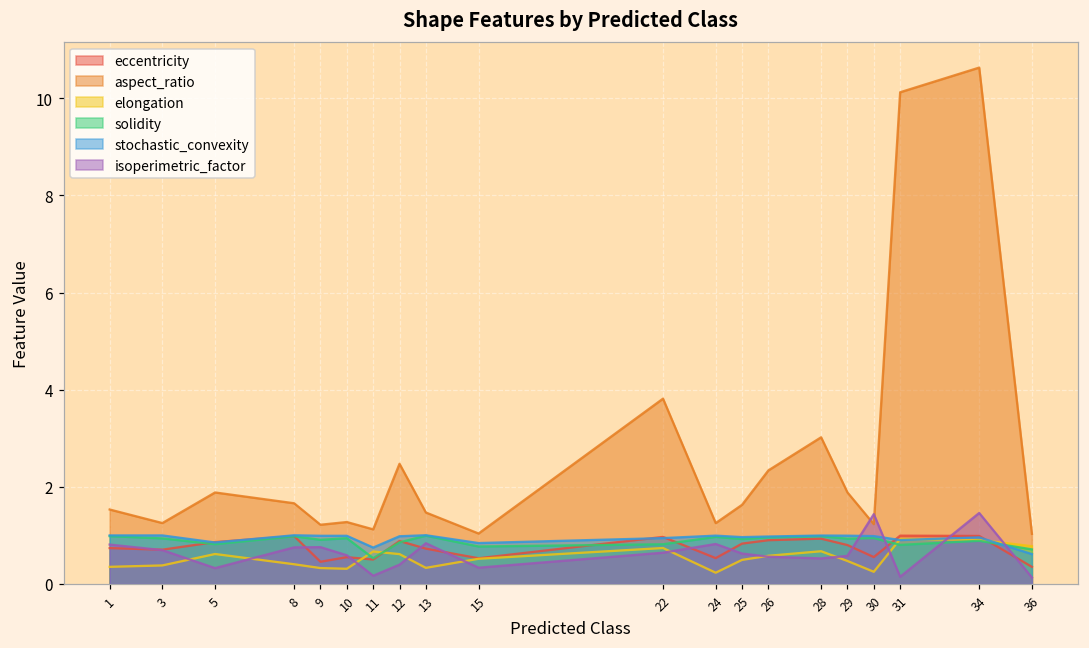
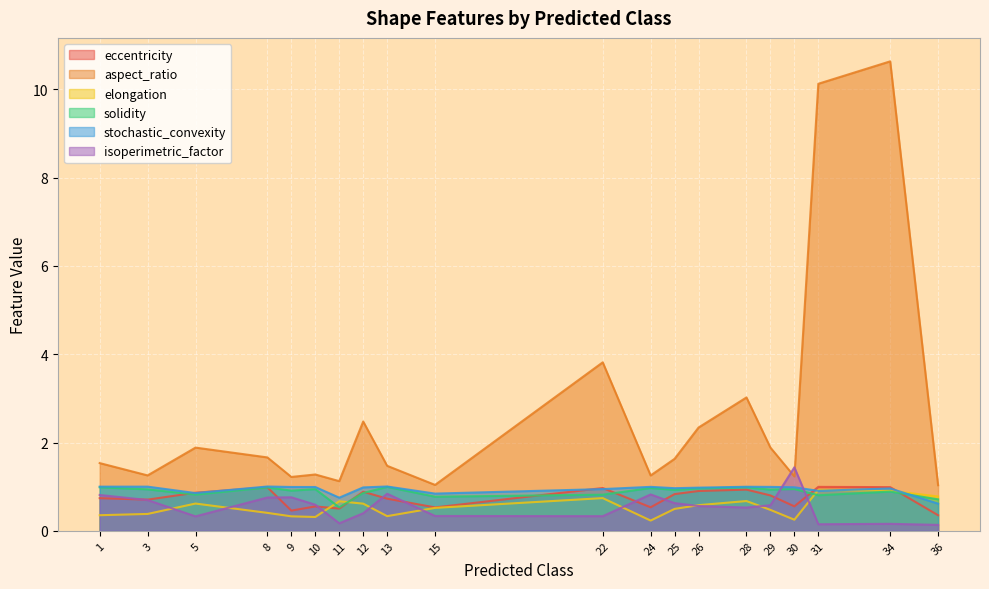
isoperimetric_factor, 22: 0.6 -> 0.3
isoperimetric_factor, 34: 1.5 -> 0.2
